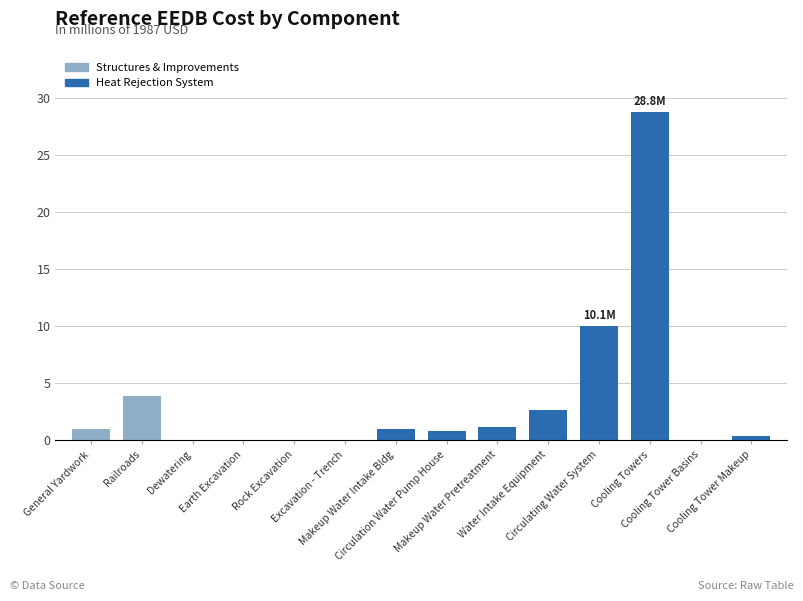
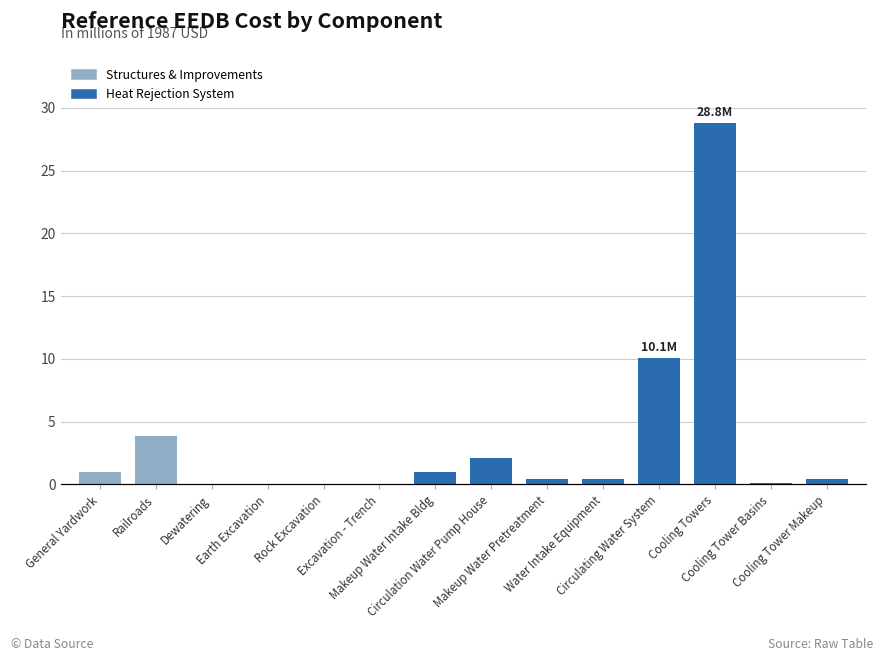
Circulation Water Pump House: 0.8 -> 2.1
Makeup Water Pretreatment: 1.2 -> 0.5
Water Intake Equipment: 2.7 -> 0.5
